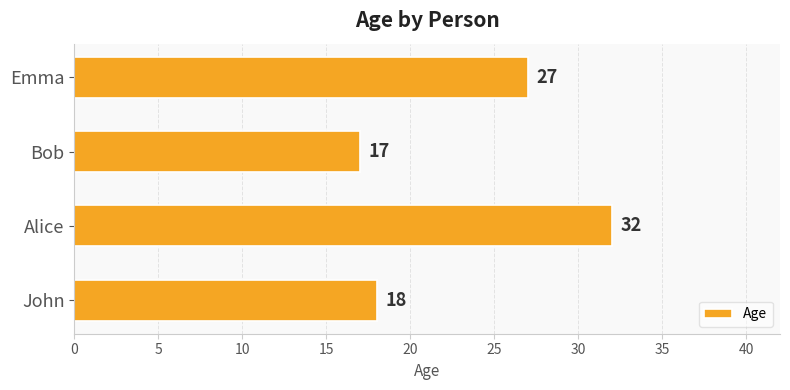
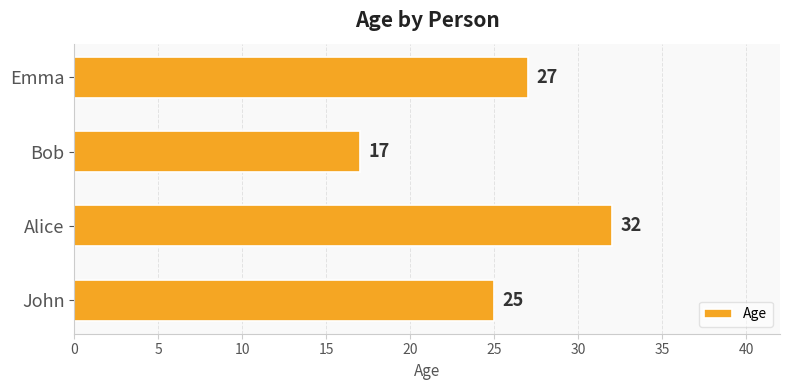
John: 18 -> 25
